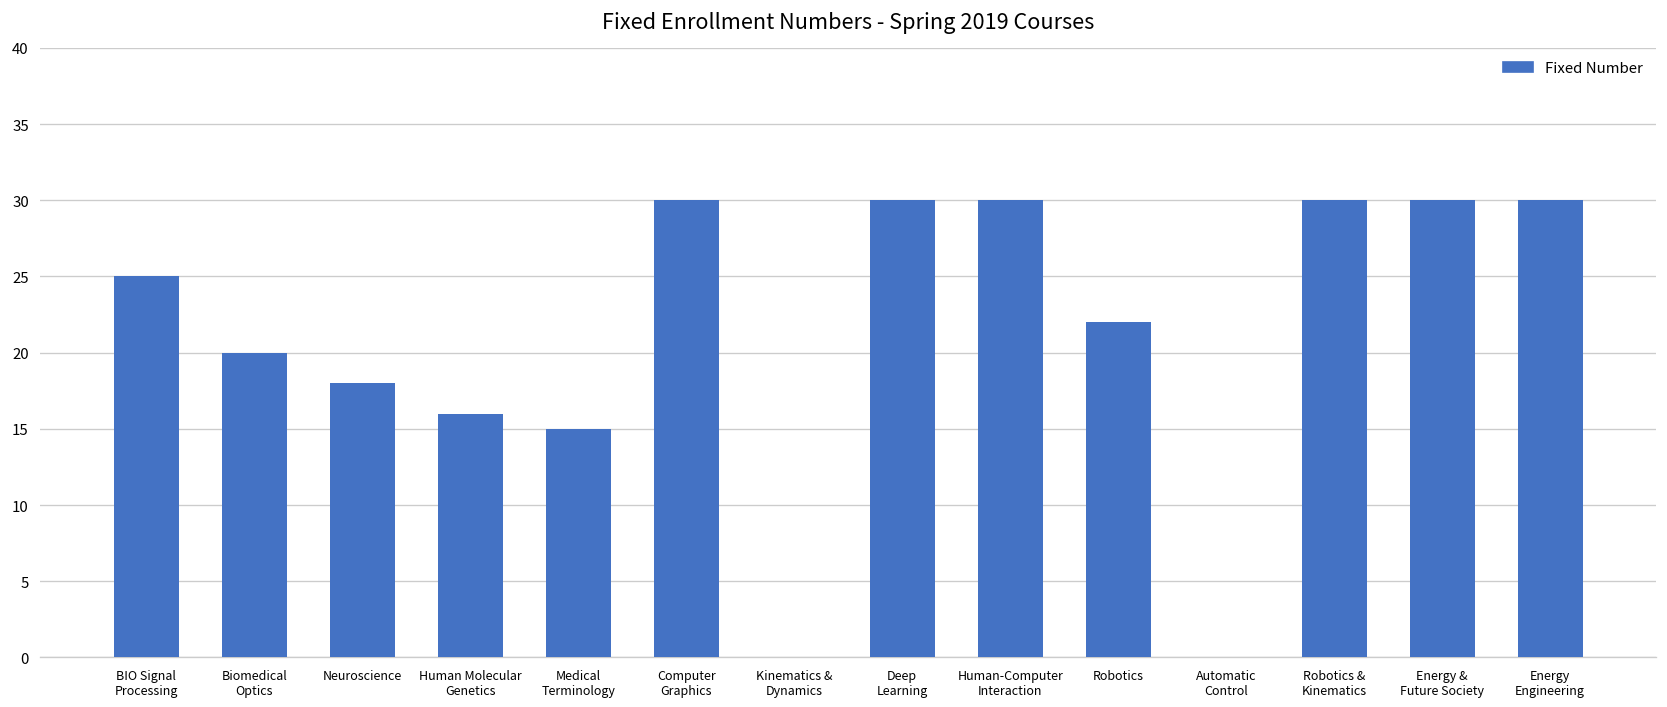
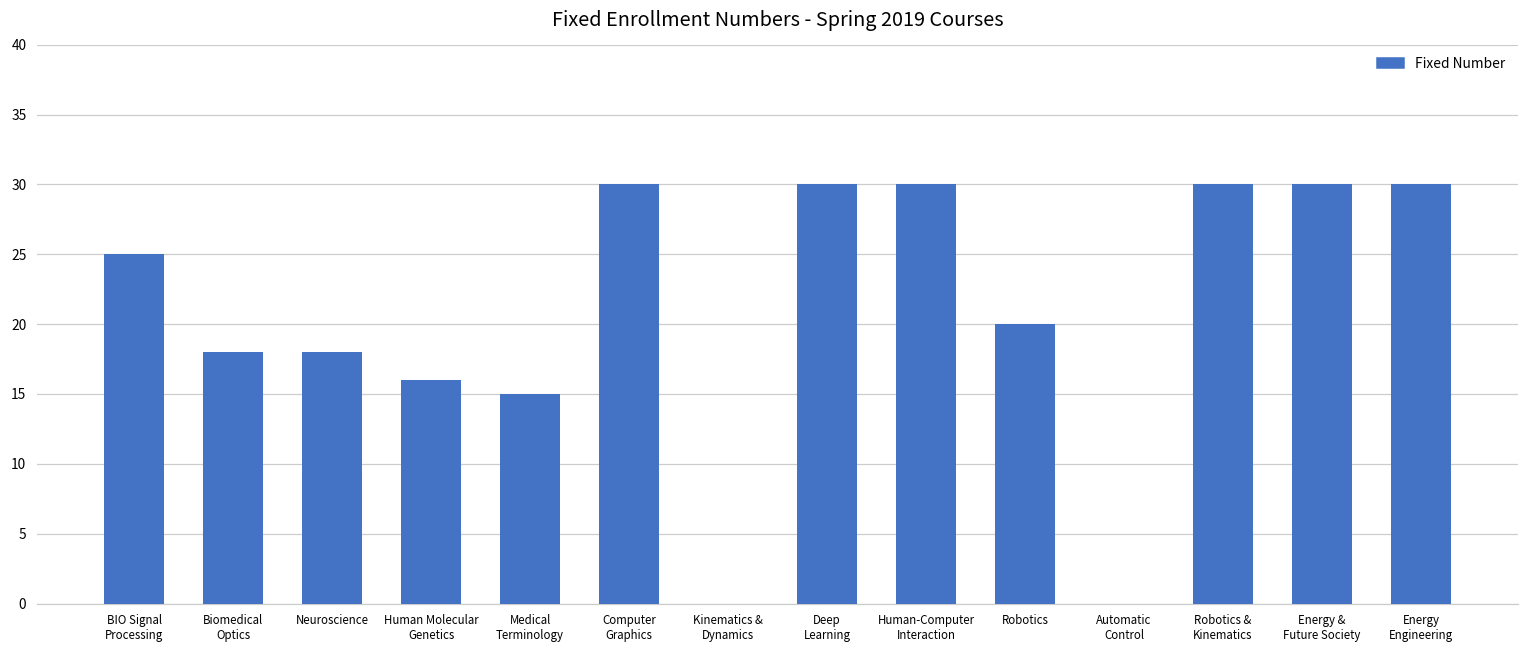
Biomedical Optics: 20 -> 18
Robotics: 22 -> 20
